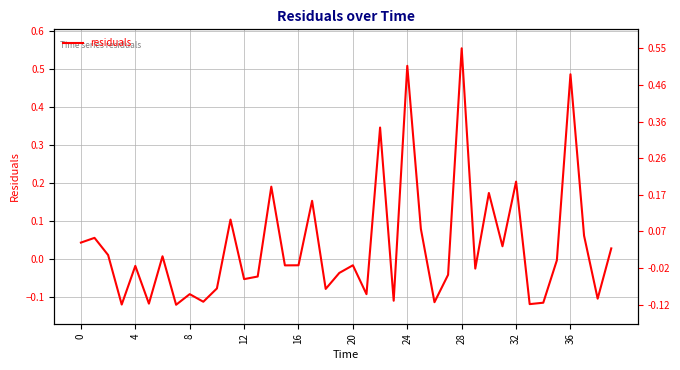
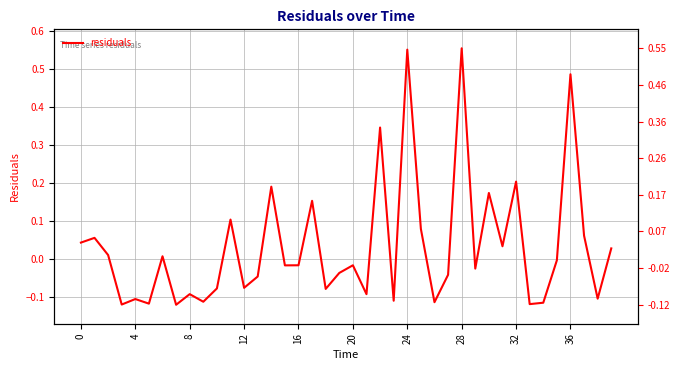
4: -0.02 -> -0.11
12: -0.05 -> -0.08
24: 0.51 -> 0.55
